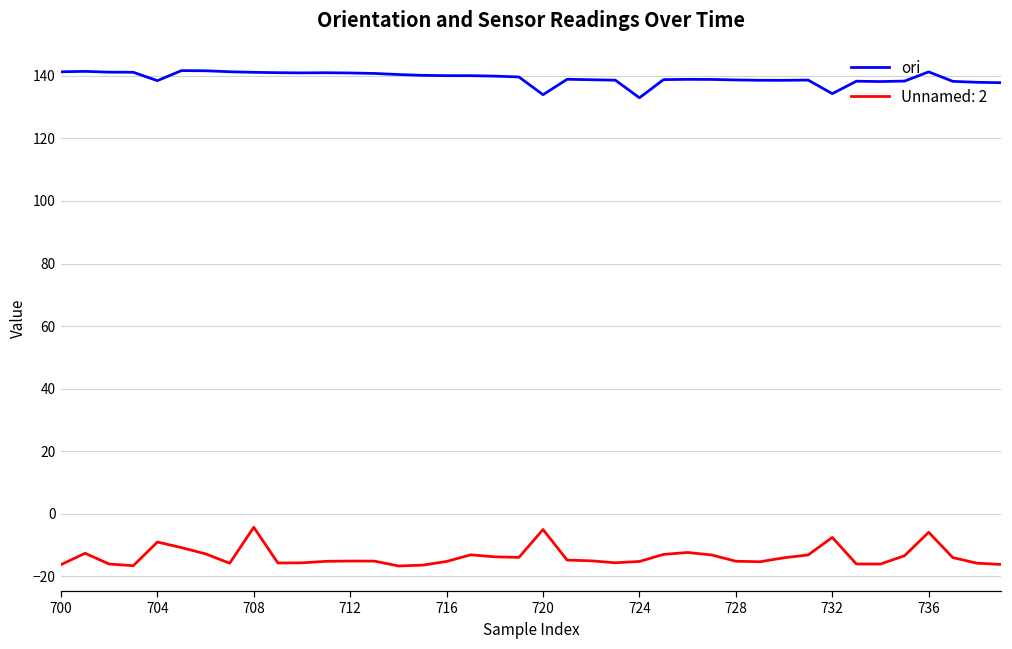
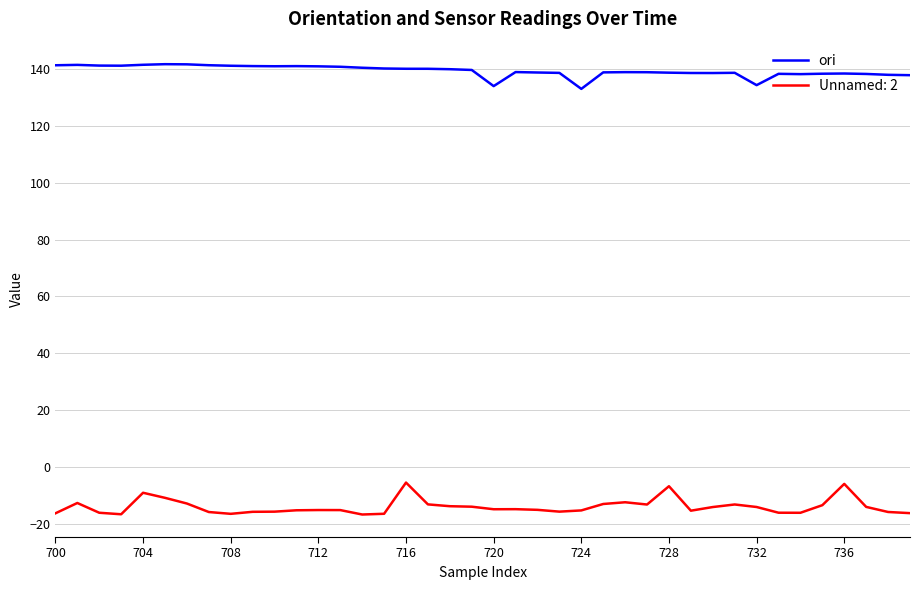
ori, 704: 138 -> 141
Unnamed: 2, 708: -4 -> -16
Unnamed: 2, 716: -15 -> -5
Unnamed: 2, 720: -5 -> -15
Unnamed: 2, 728: -15 -> -7
Unnamed: 2, 732: -8 -> -14
ori, 736: 141 -> 138
